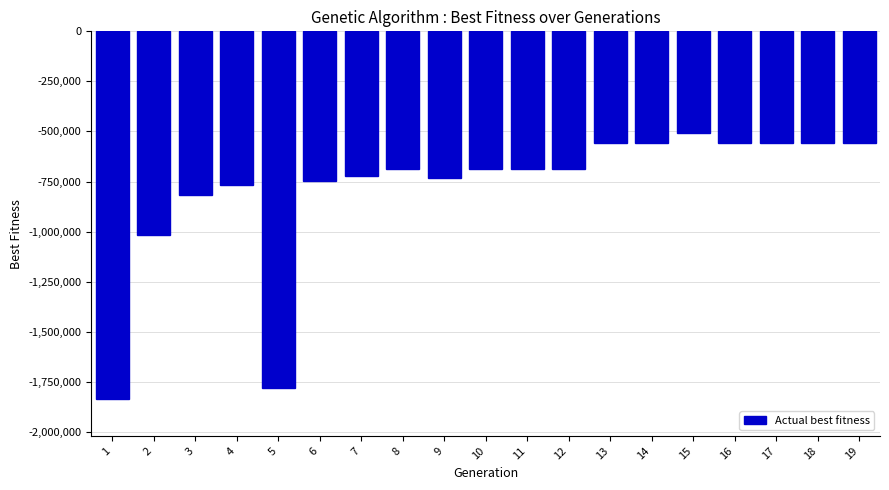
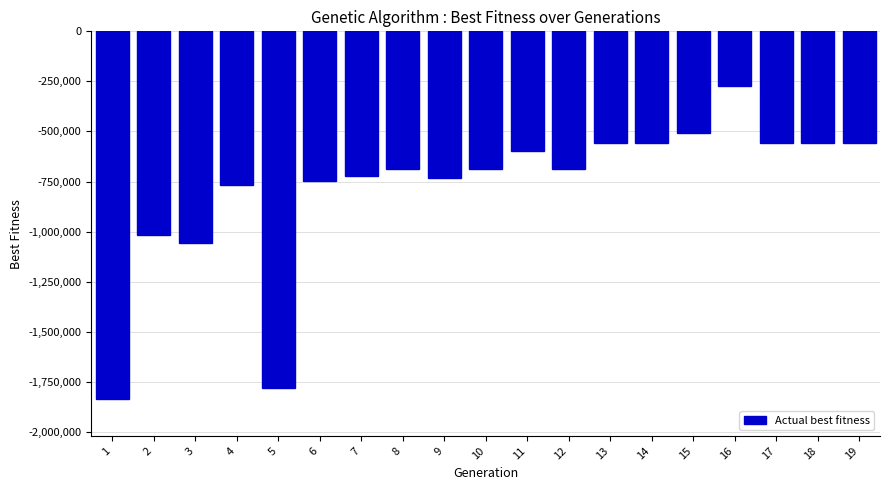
3: -810,000 -> -1,060,000
11: -690,000 -> -600,000
16: -560,000 -> -270,000
